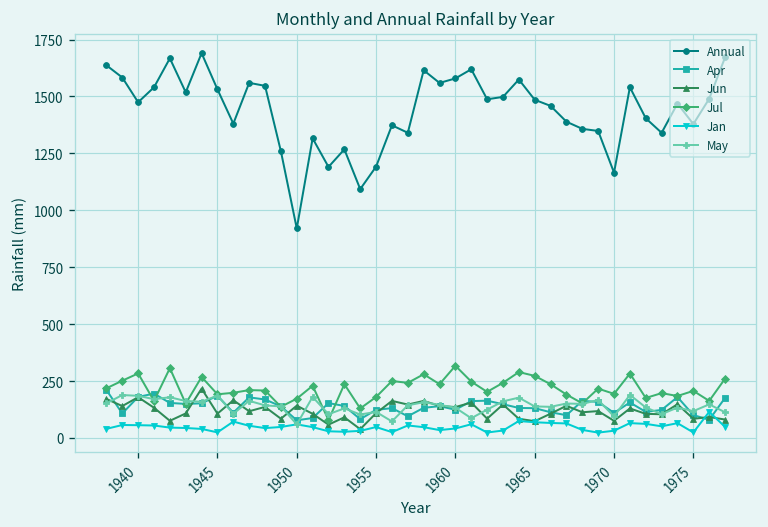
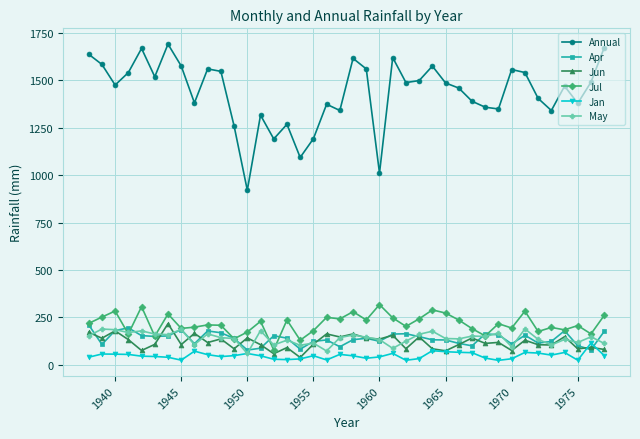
Annual, 1945: 1530 -> 1580
Annual, 1960: 1580 -> 1010
Annual, 1970: 1170 -> 1560
